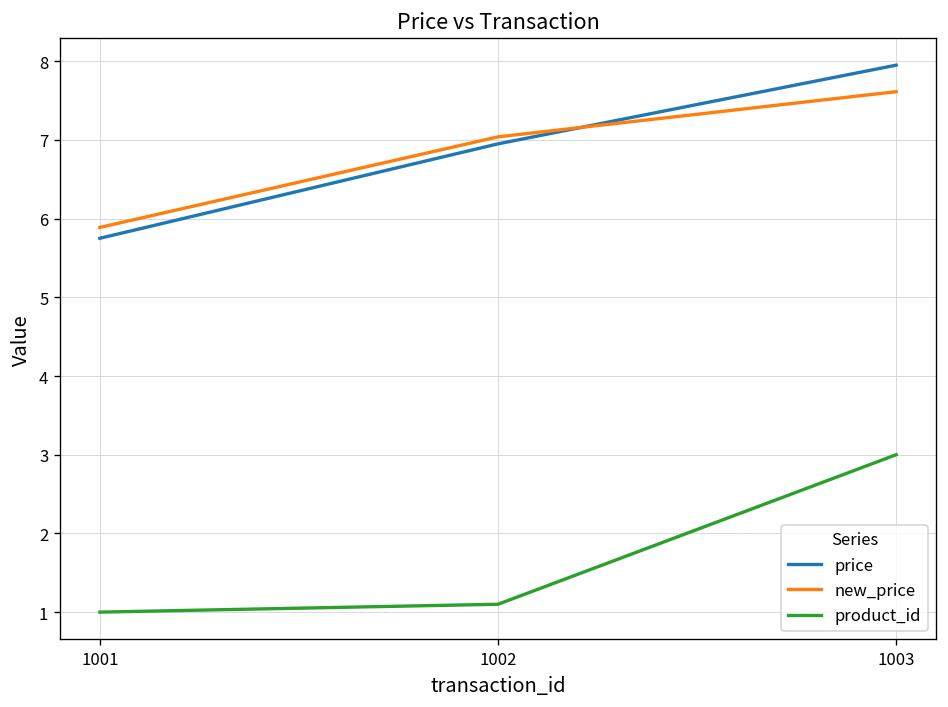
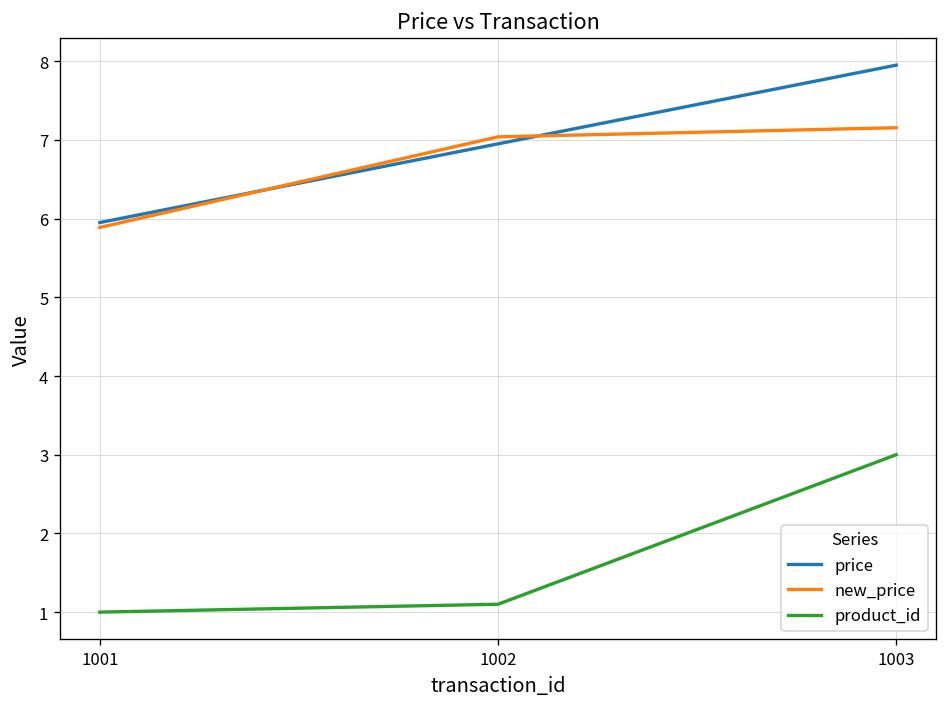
price, 1001: 5.8 -> 6.0
new_price, 1003: 7.6 -> 7.2
